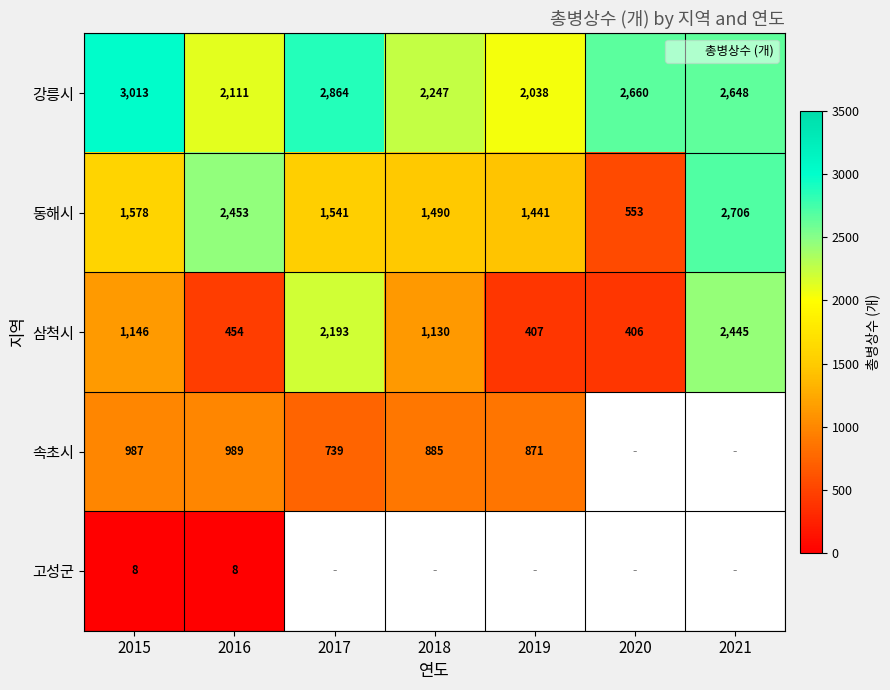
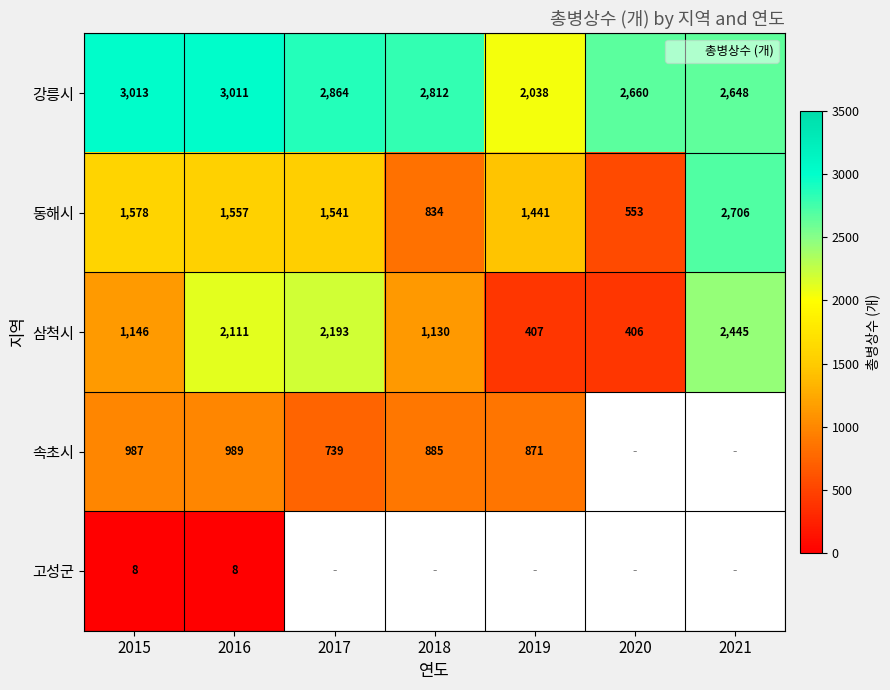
강릉시, 2016: 2,111 -> 3,011
강릉시, 2018: 2,247 -> 2,812
동해시, 2016: 2,453 -> 1,557
동해시, 2018: 1,490 -> 834
삼척시, 2016: 454 -> 2,111
